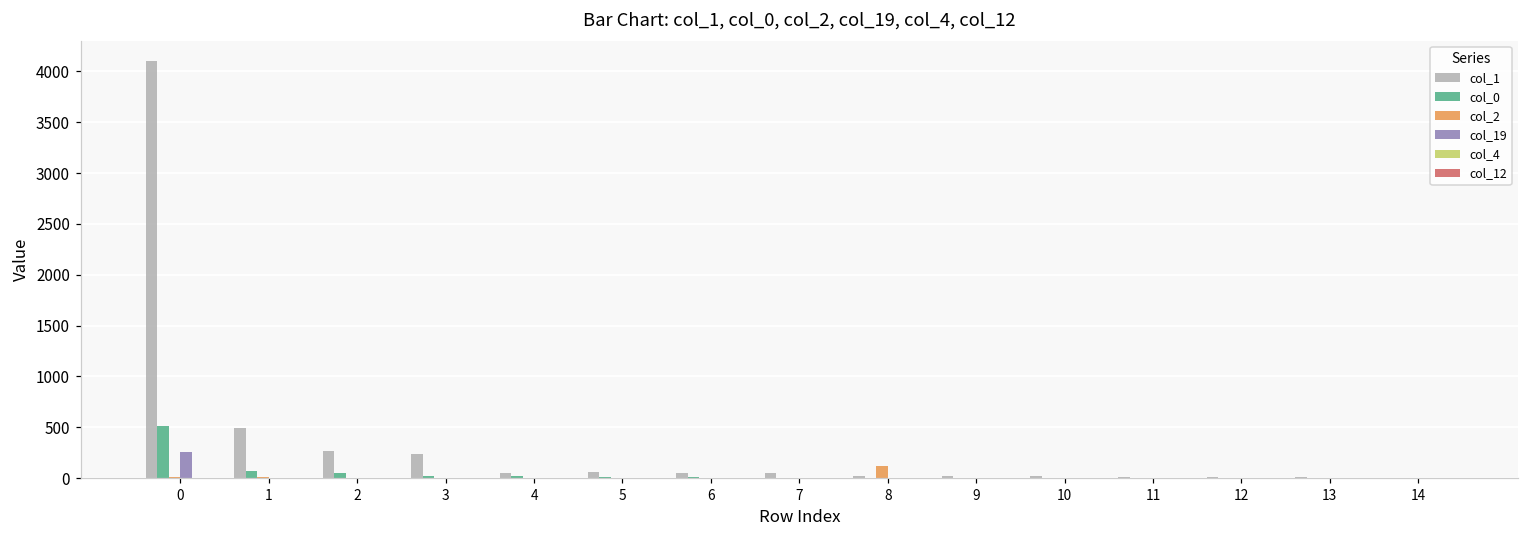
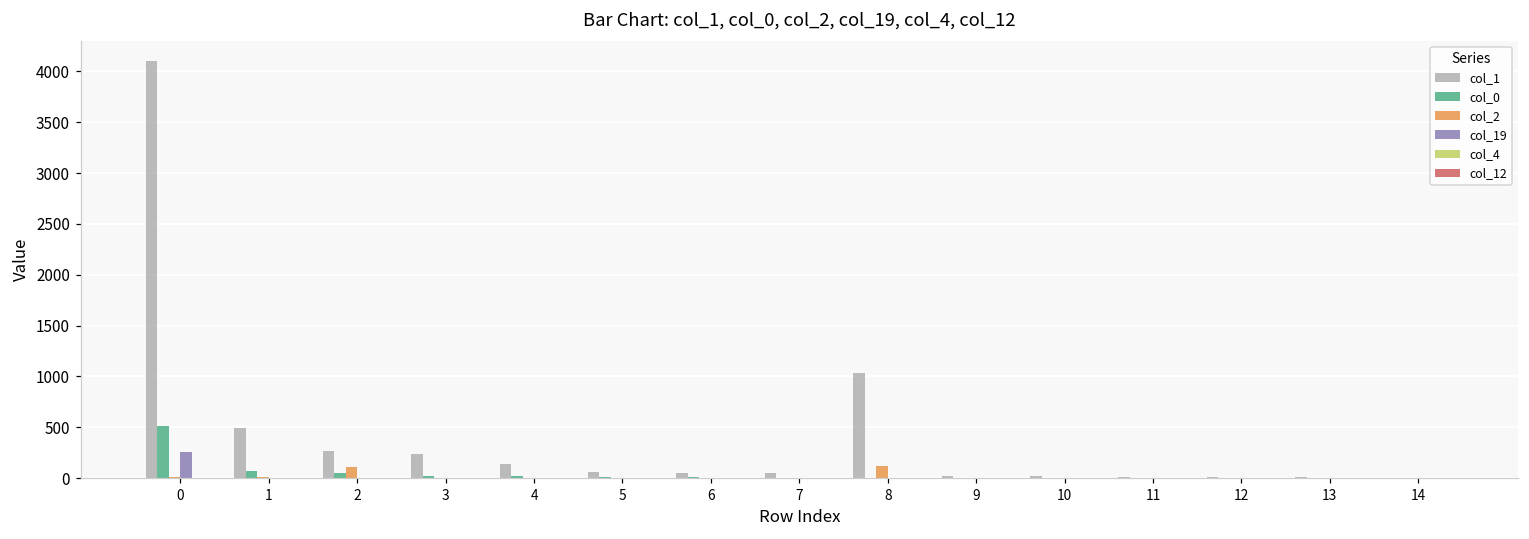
col_2, 2: 0 -> 100
col_1, 4: 0 -> 100
col_1, 8: 0 -> 1000
